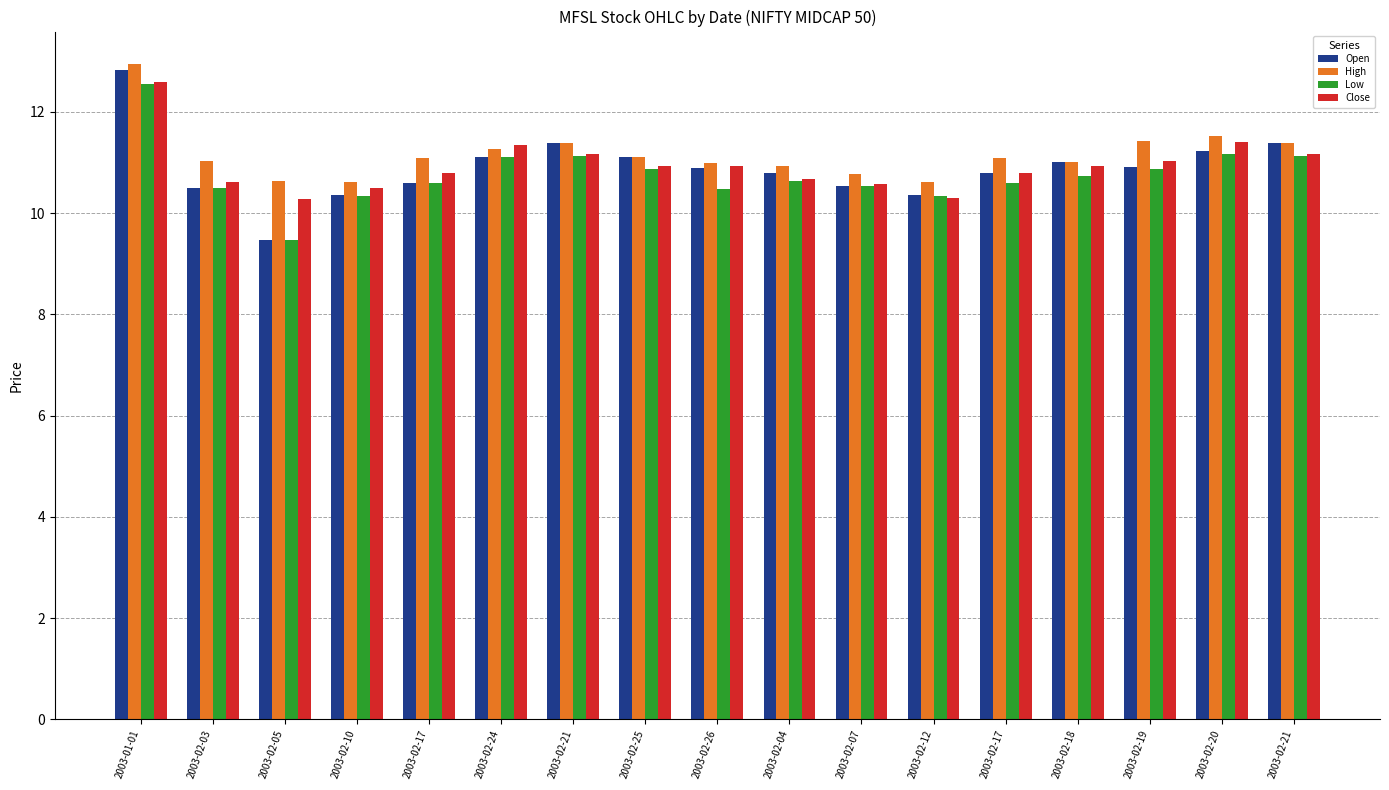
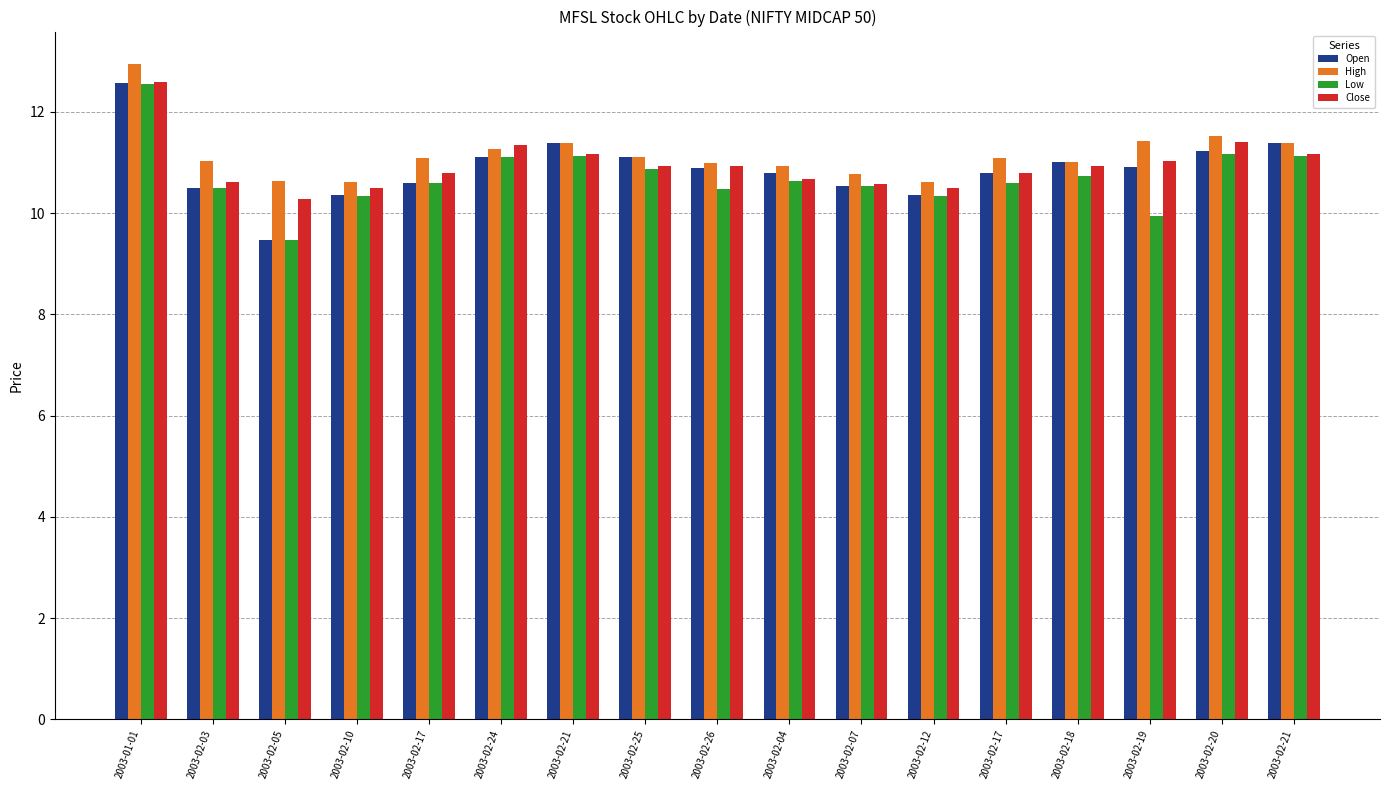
Open, 2003-01-01: 12.8 -> 12.6
Close, 2003-02-12: 10.3 -> 10.5
Low, 2003-02-19: 10.9 -> 10.0
